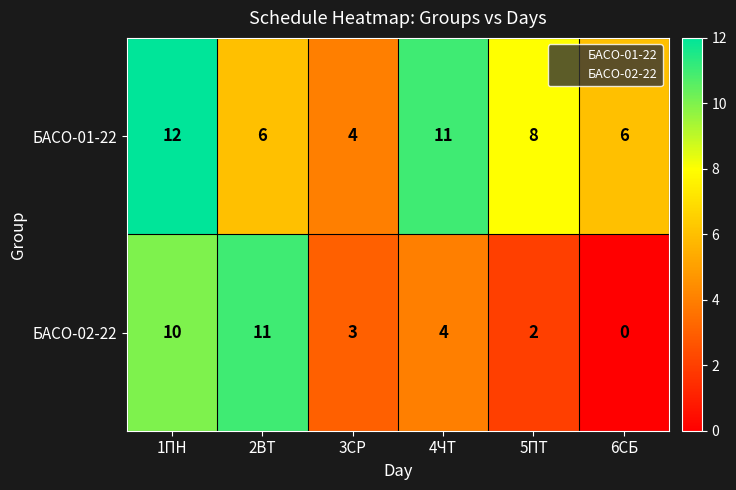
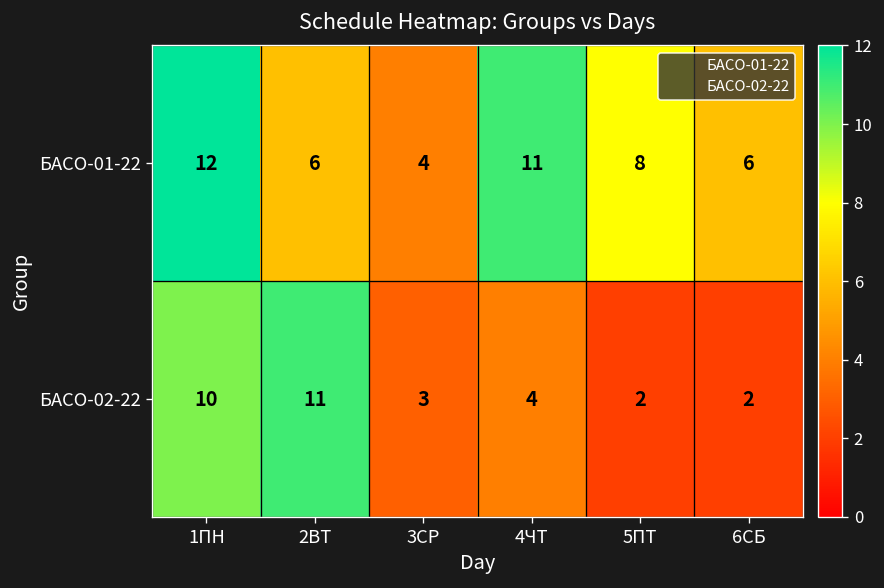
БАСО-02-22, 6СБ: 0 -> 2
